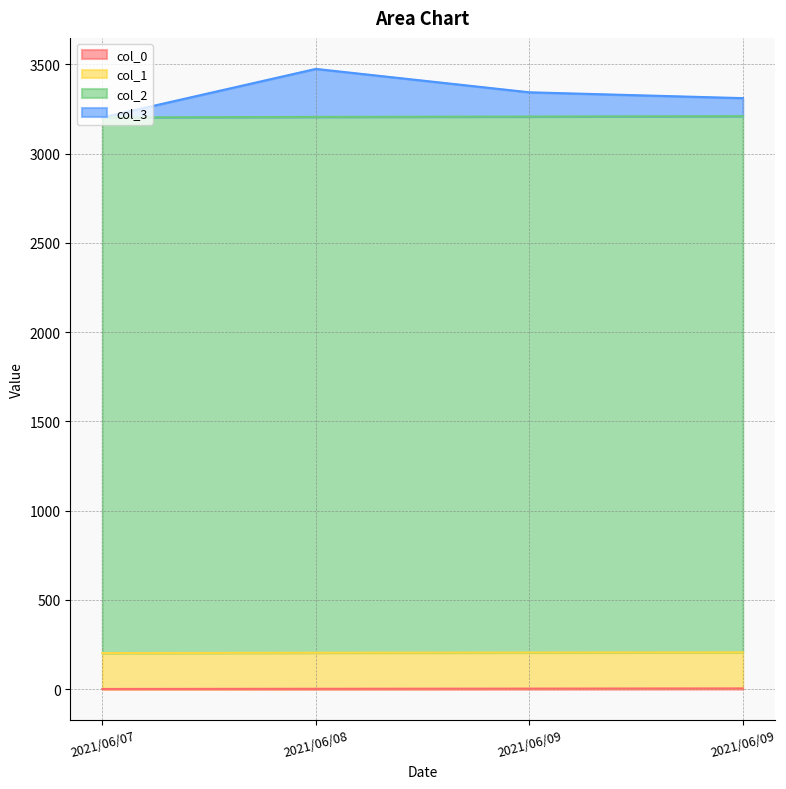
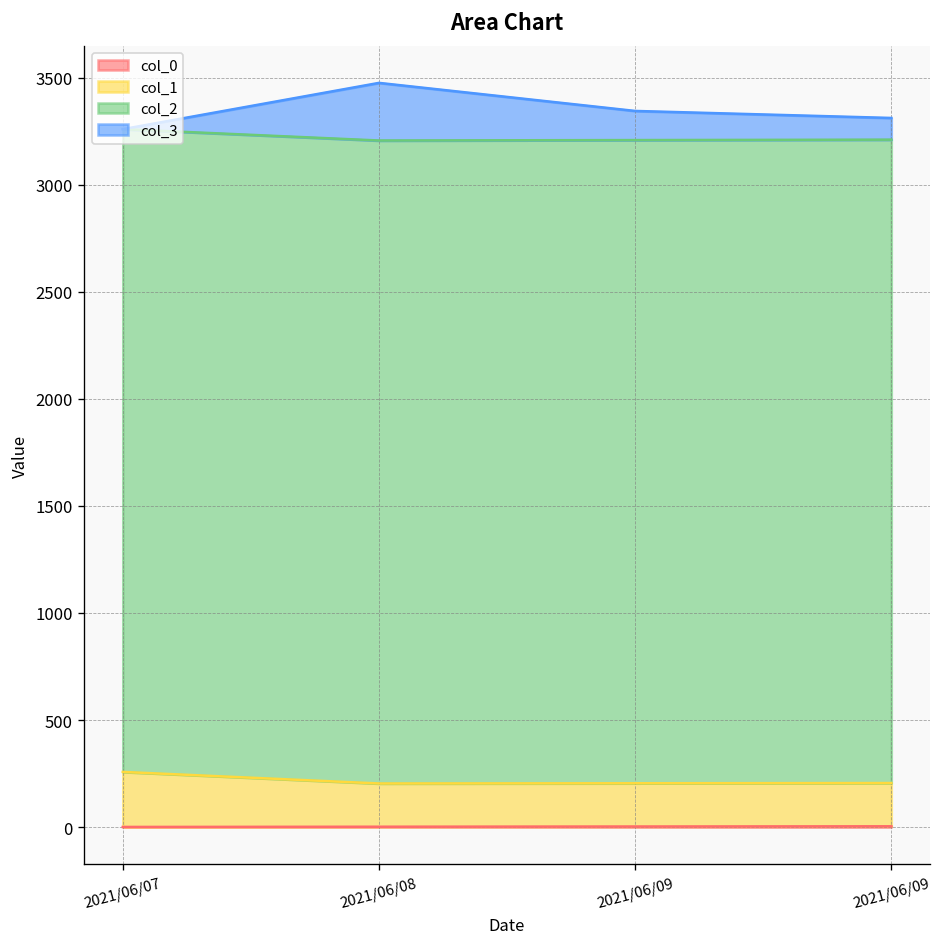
col_1, 2021/06/07: 200 -> 260
